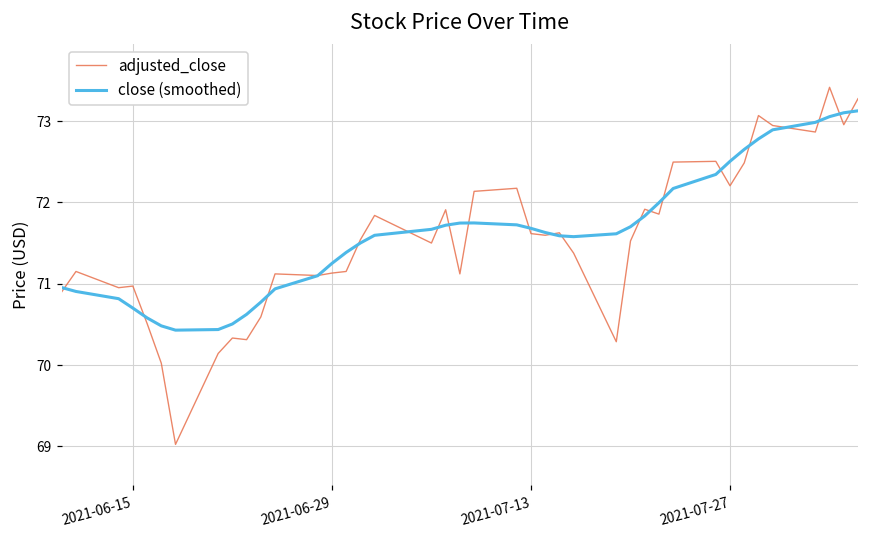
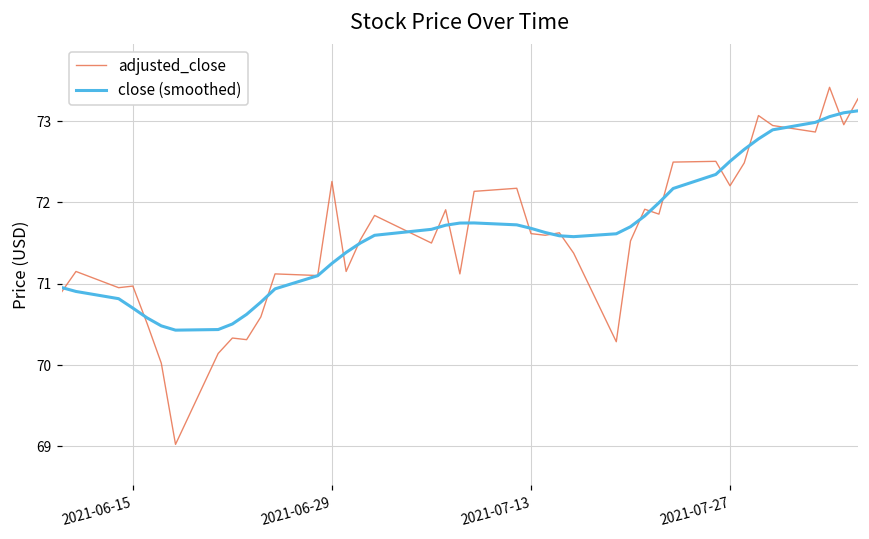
adjusted_close, 2021-06-29: 71.1 -> 72.3
